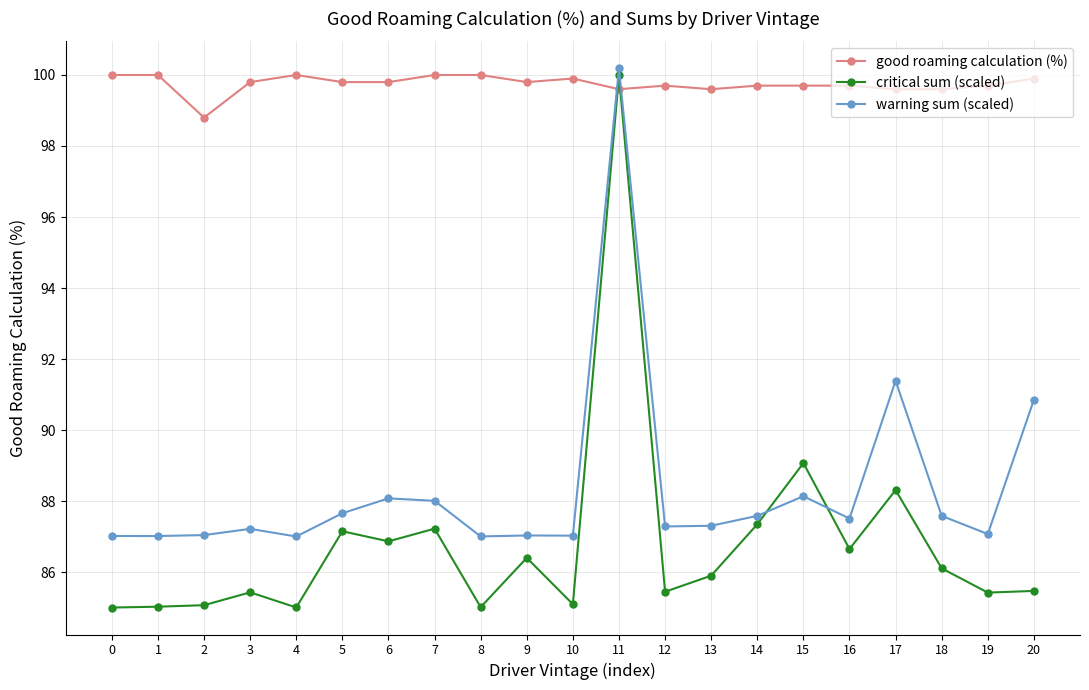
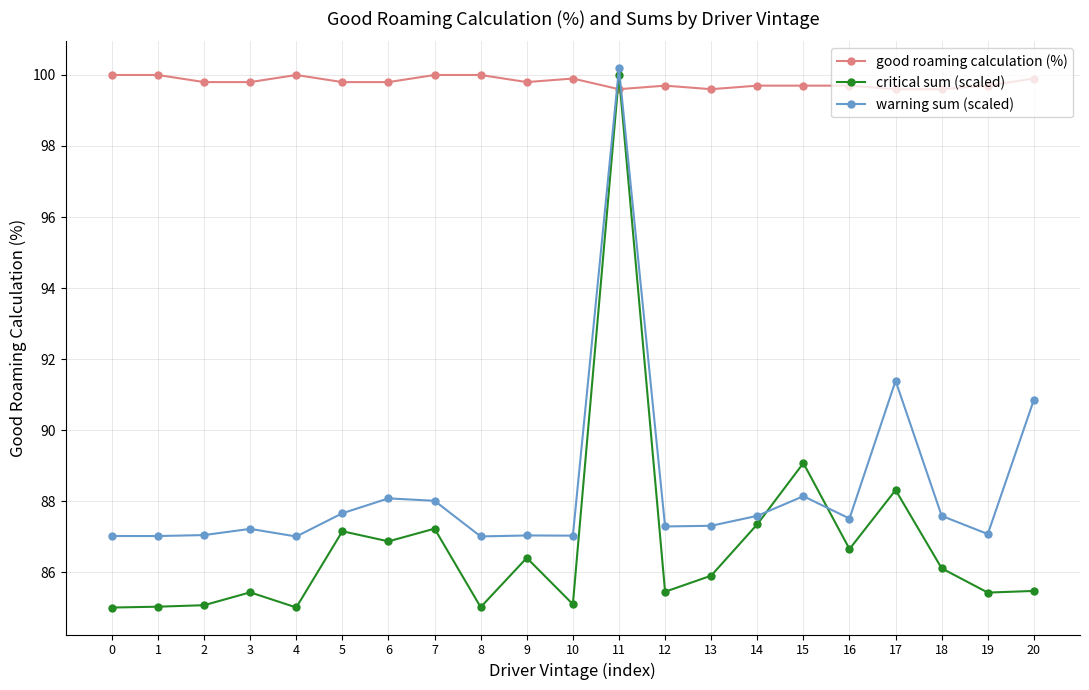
good roaming calculation (%), 2: 98.8 -> 99.8
